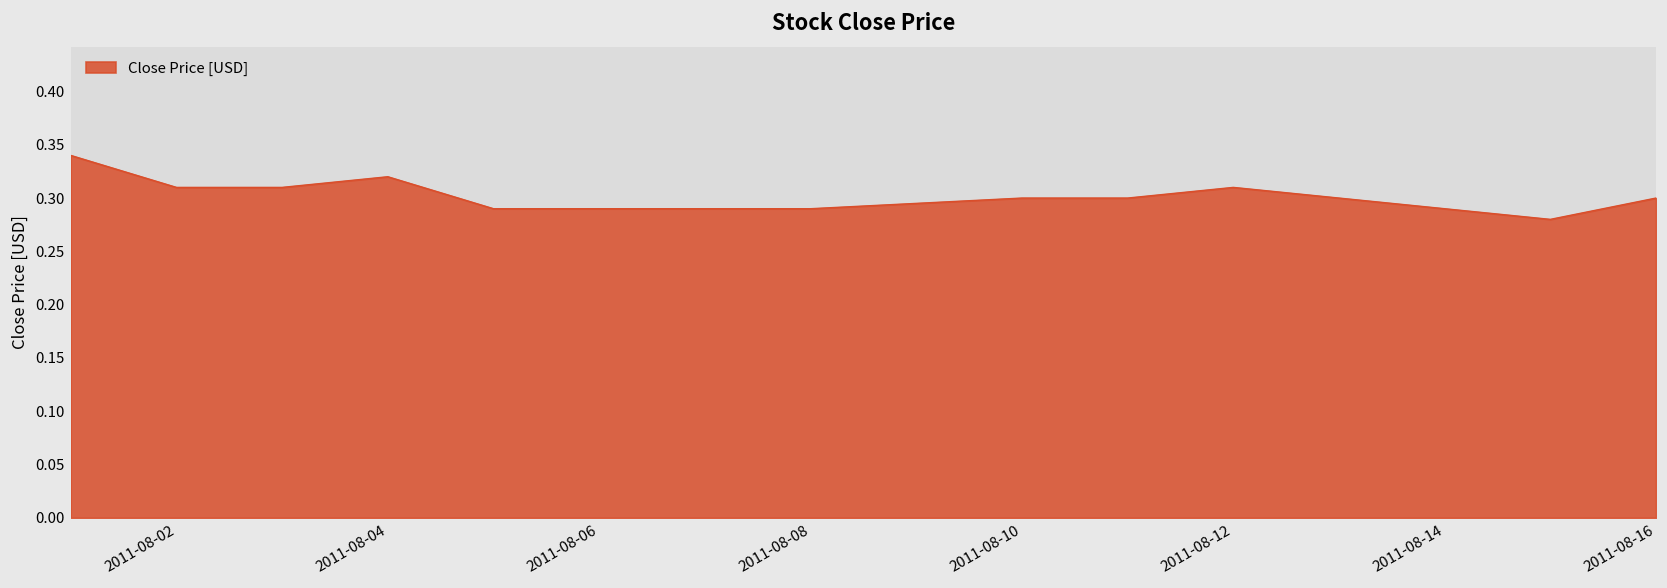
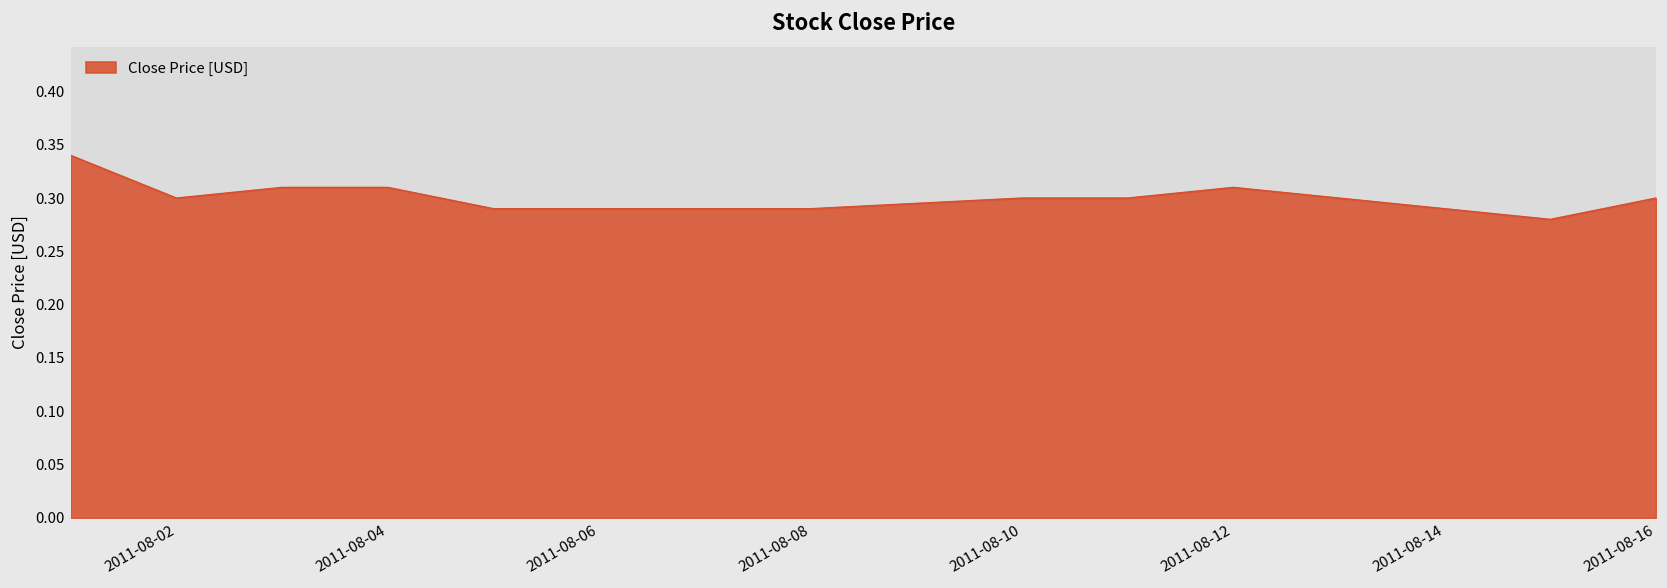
2011-08-02: 0.31 -> 0.30
2011-08-04: 0.32 -> 0.31
